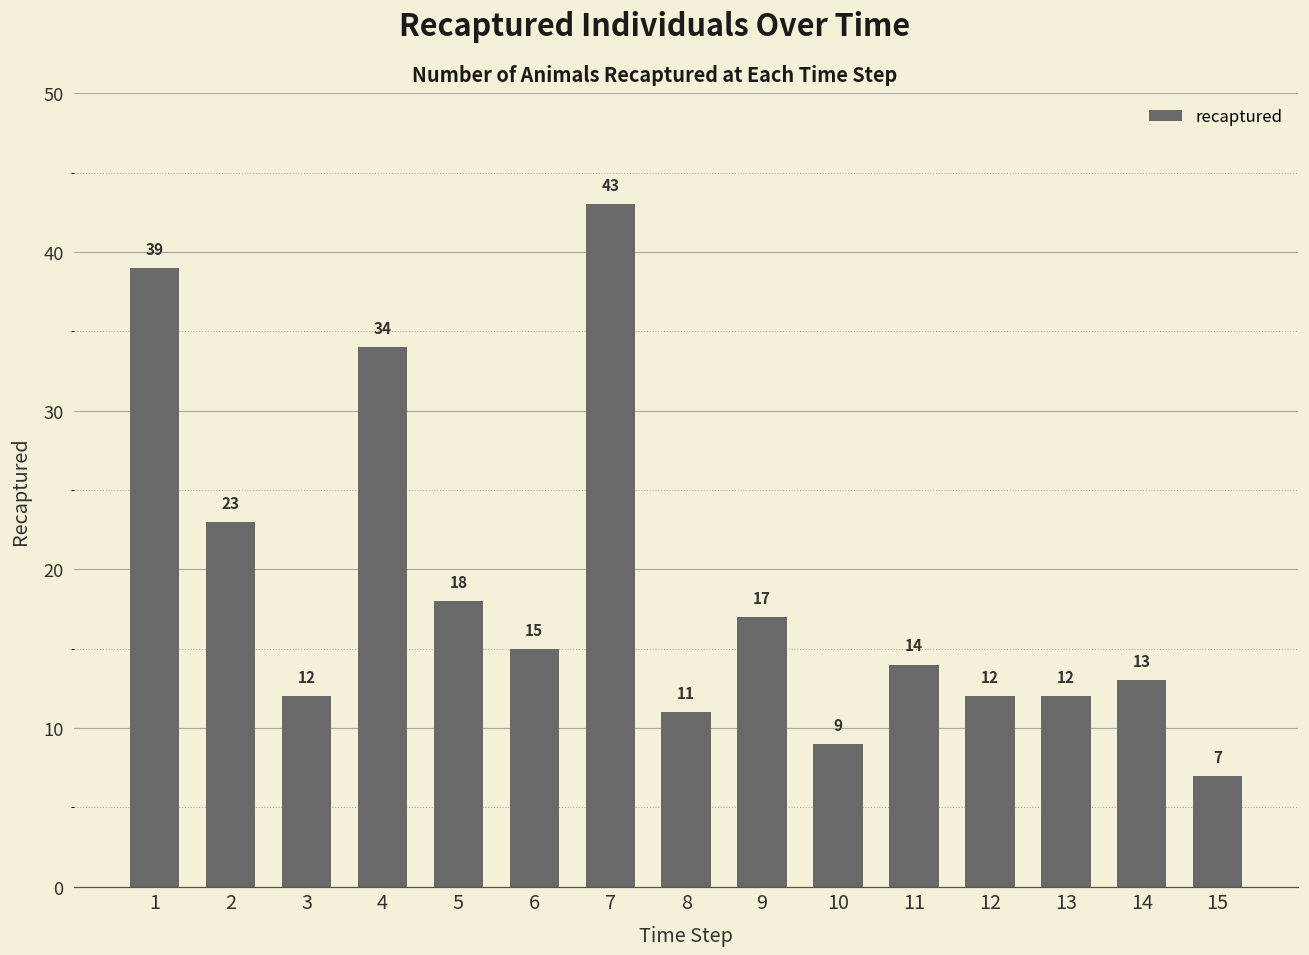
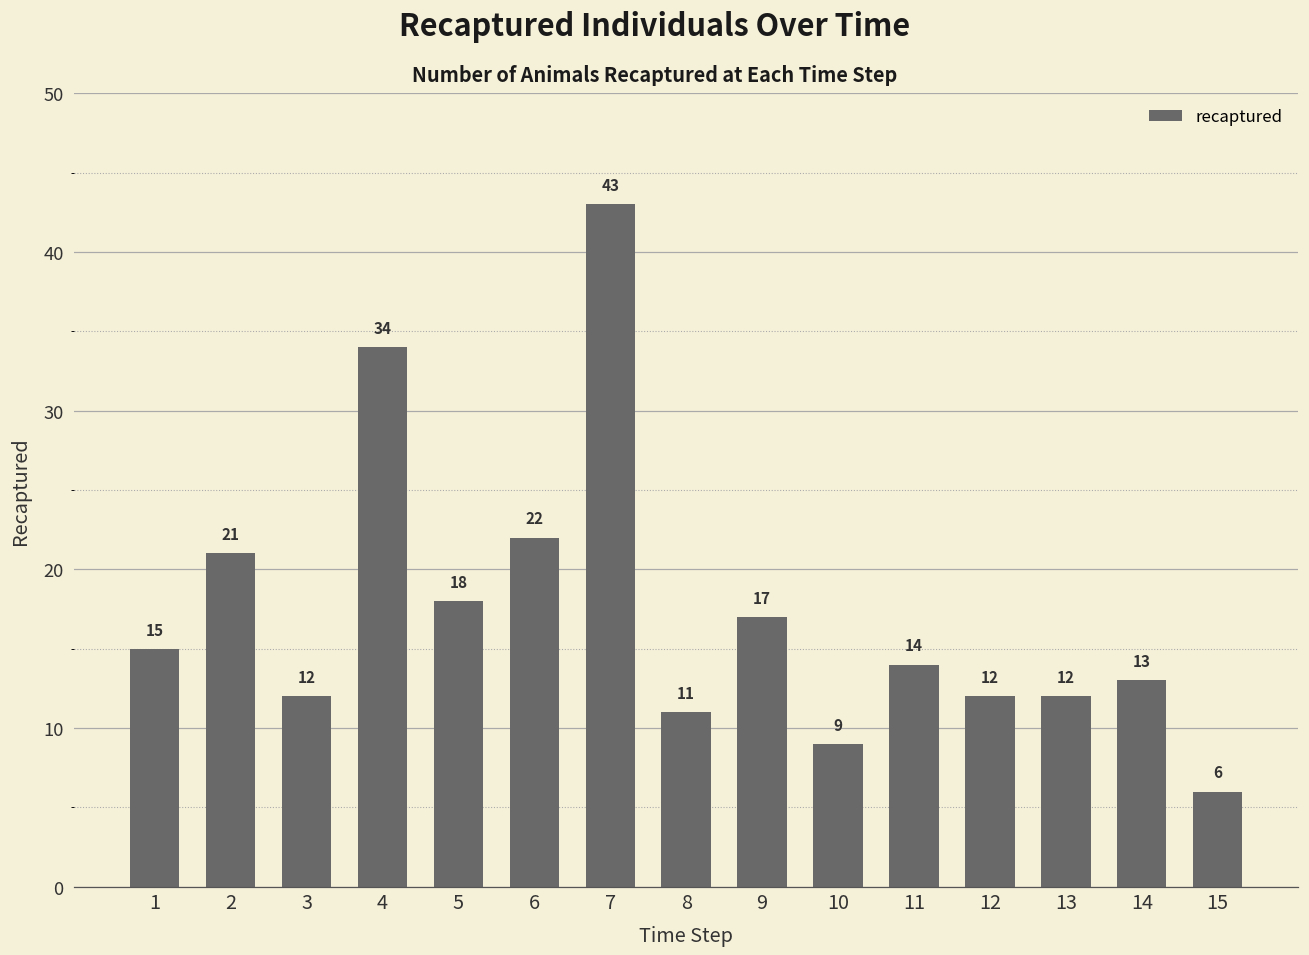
1: 39 -> 15
2: 23 -> 21
6: 15 -> 22
15: 7 -> 6
